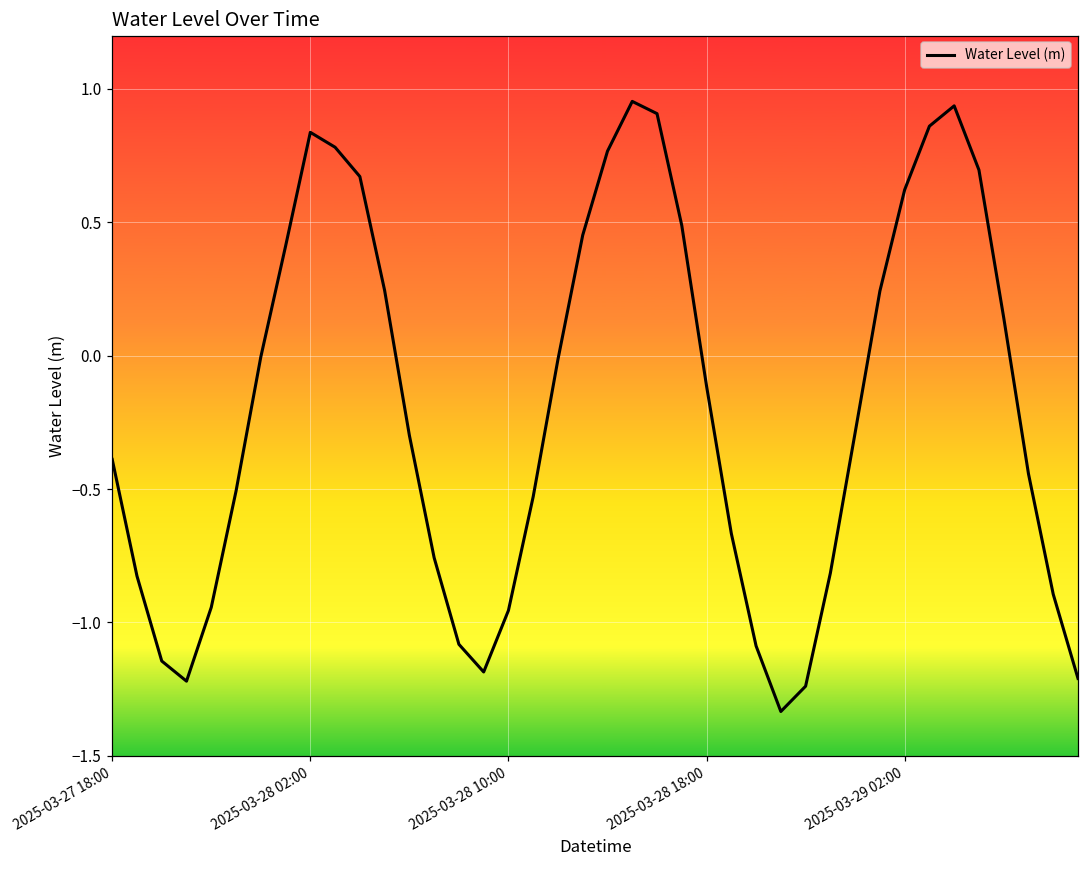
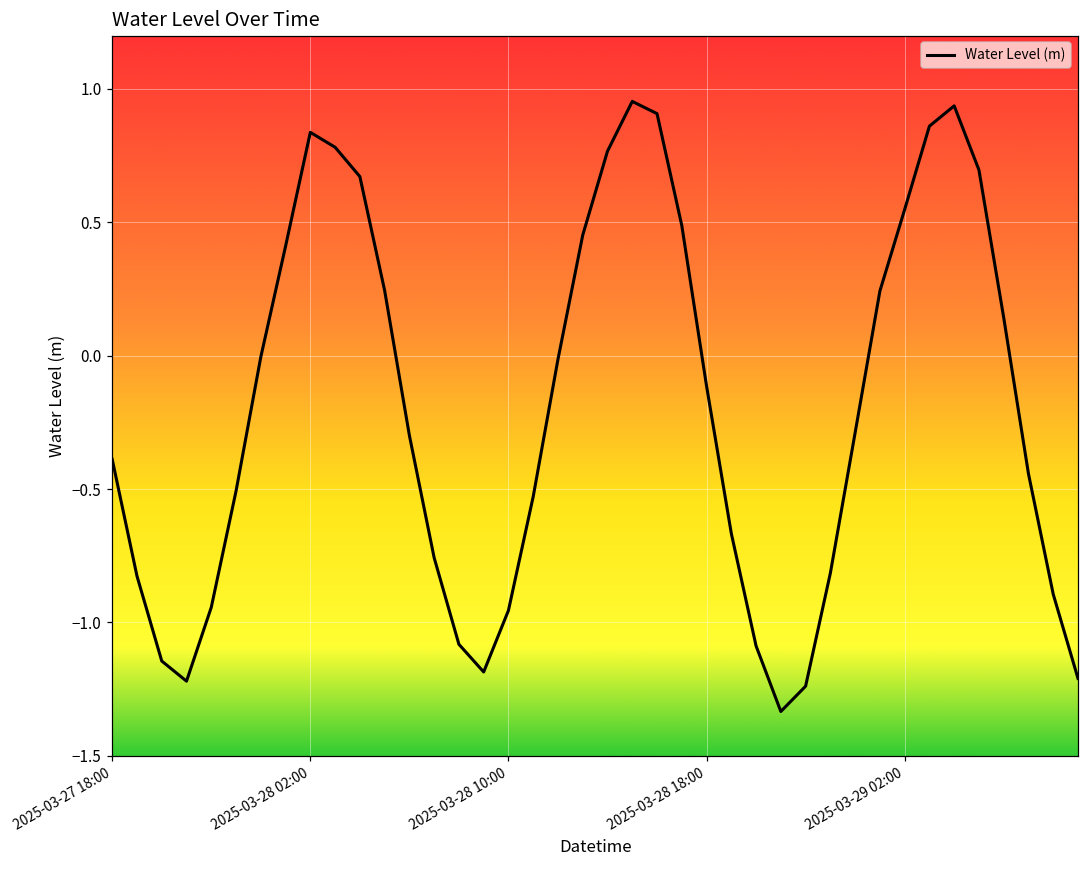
2025-03-29 02:00: 0.62 -> 0.55
